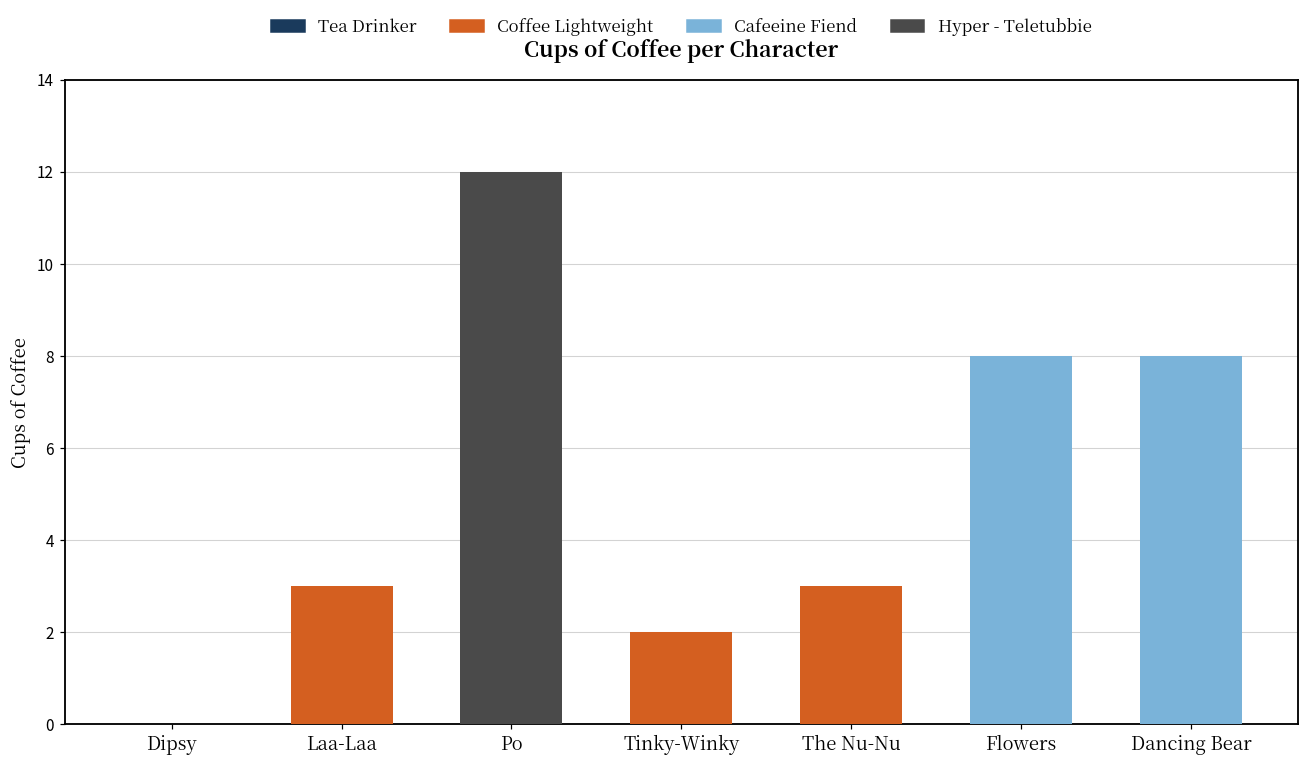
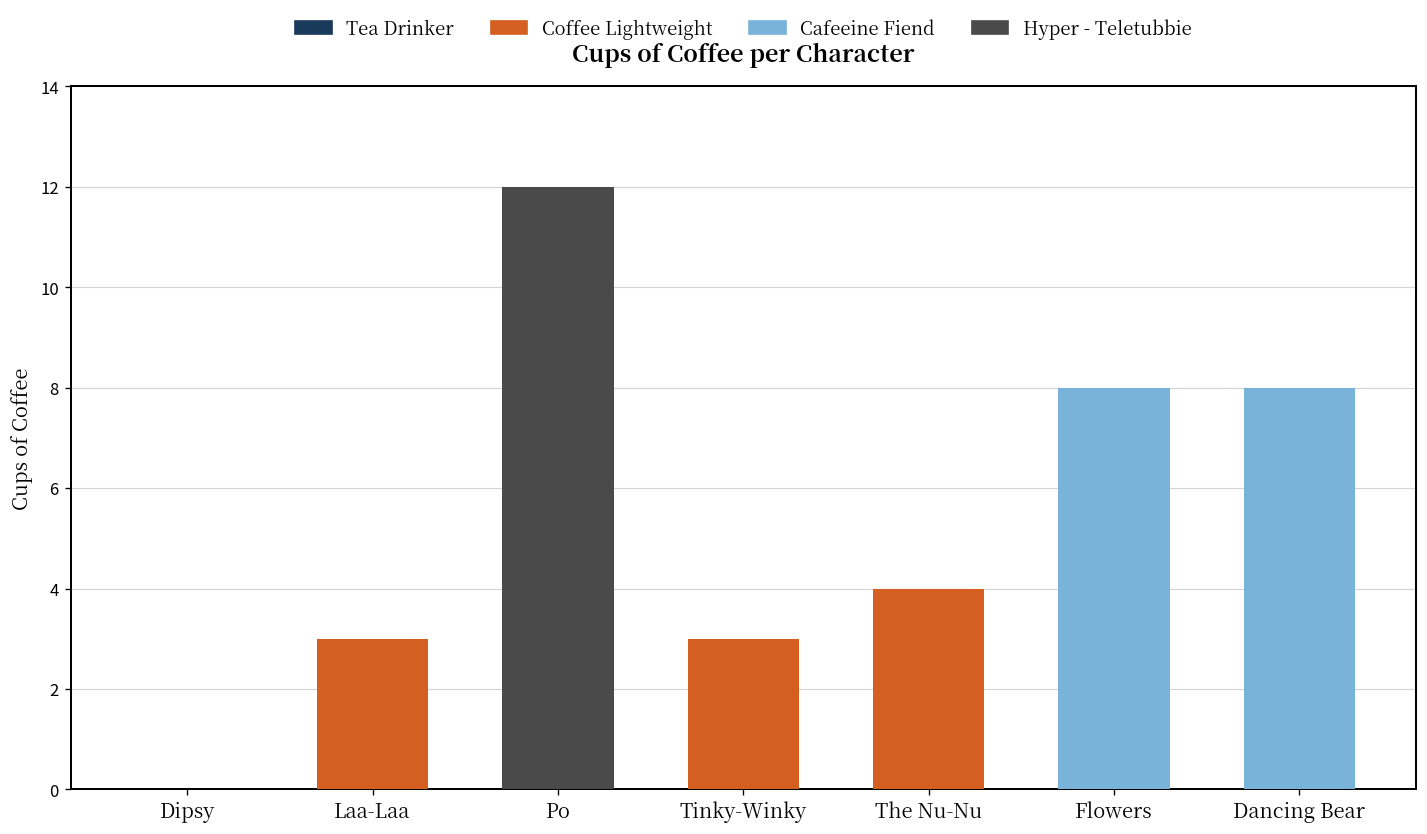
Tinky-Winky: 2 -> 3
The Nu-Nu: 3 -> 4
